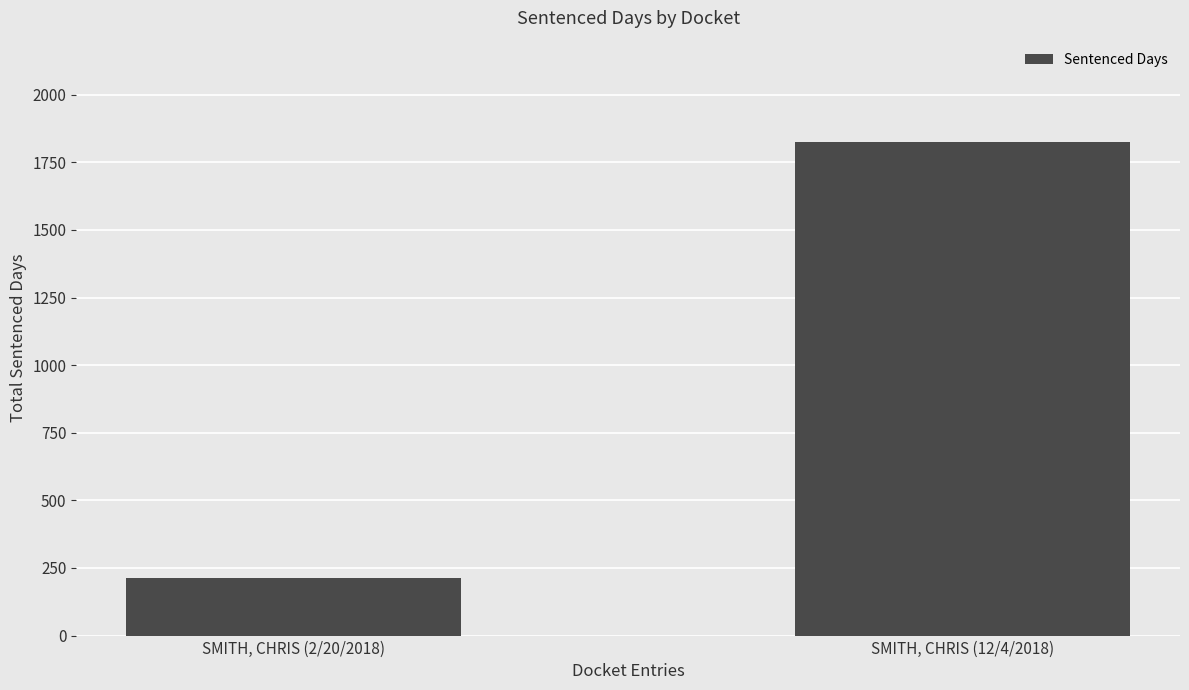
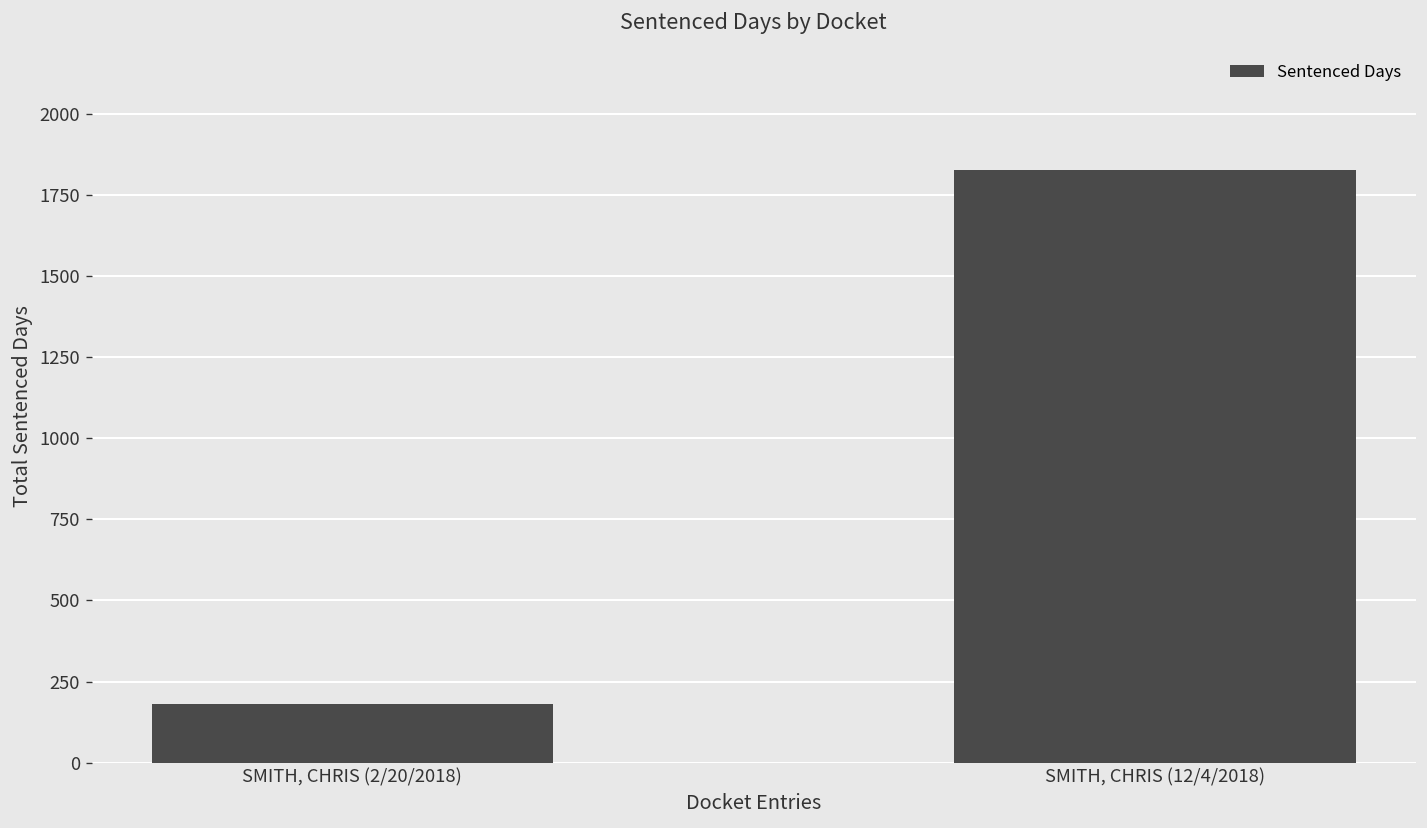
SMITH, CHRIS (2/20/2018): 210 -> 180
